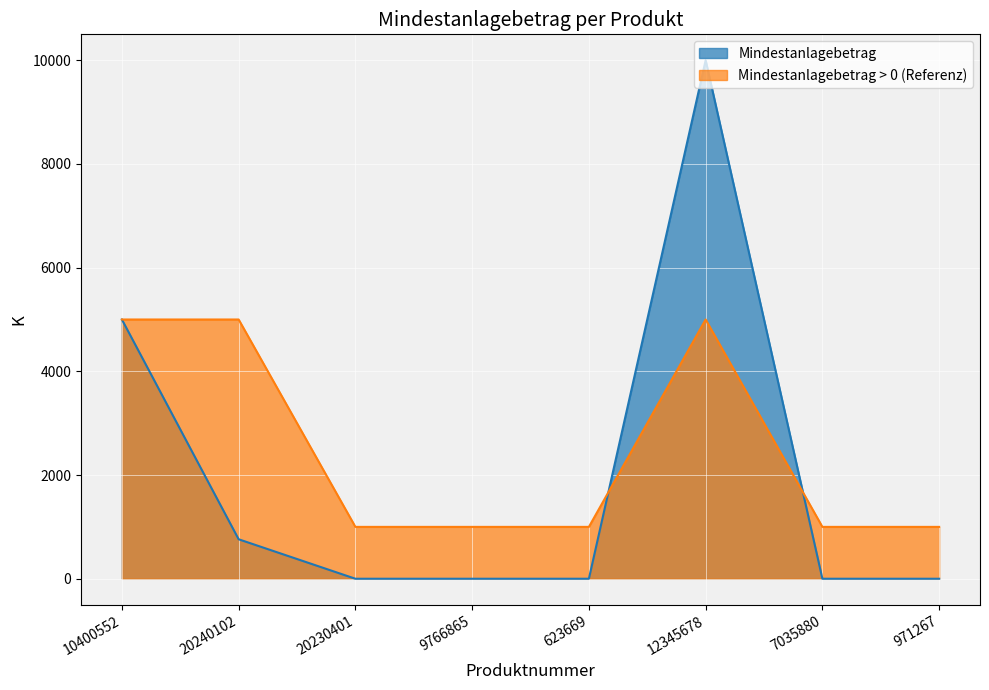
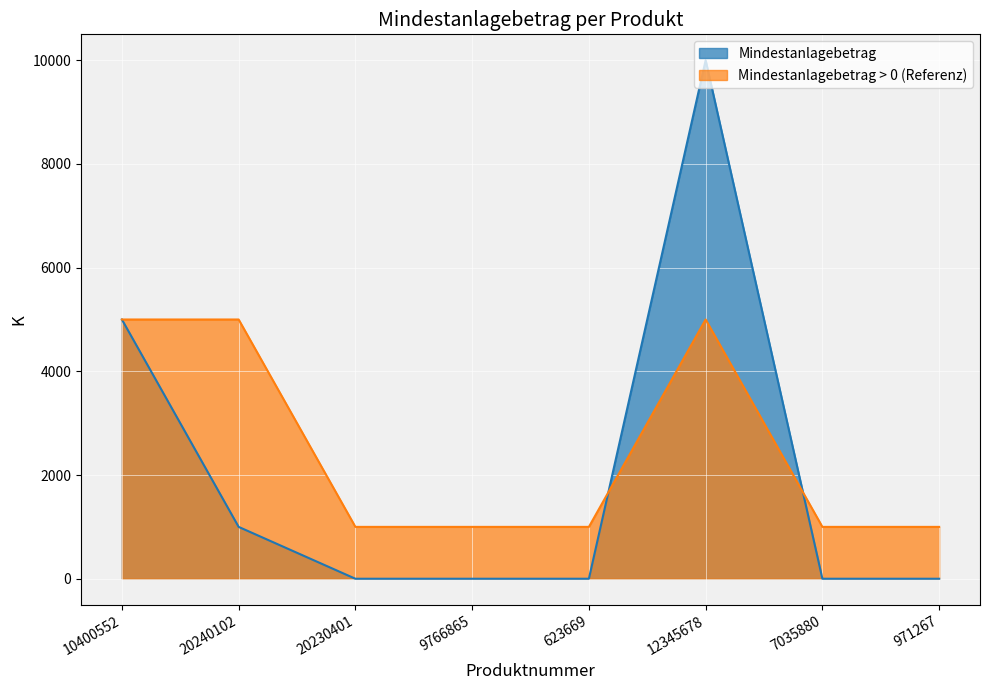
Mindestanlagebetrag, 20240102: 800 -> 1000
